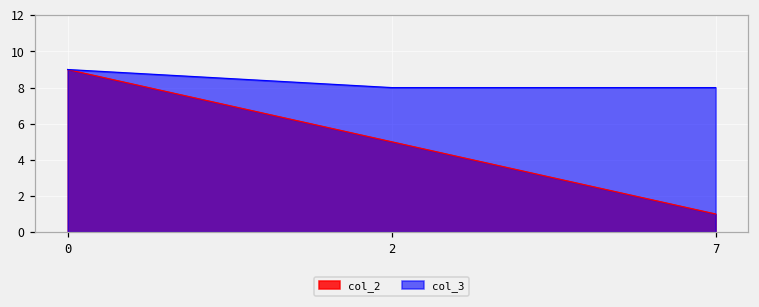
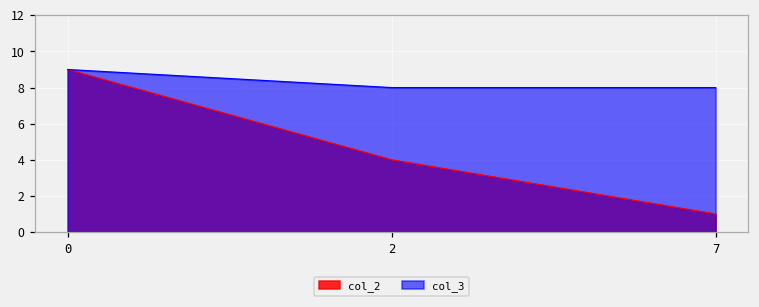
col_2, 2: 5 -> 4
